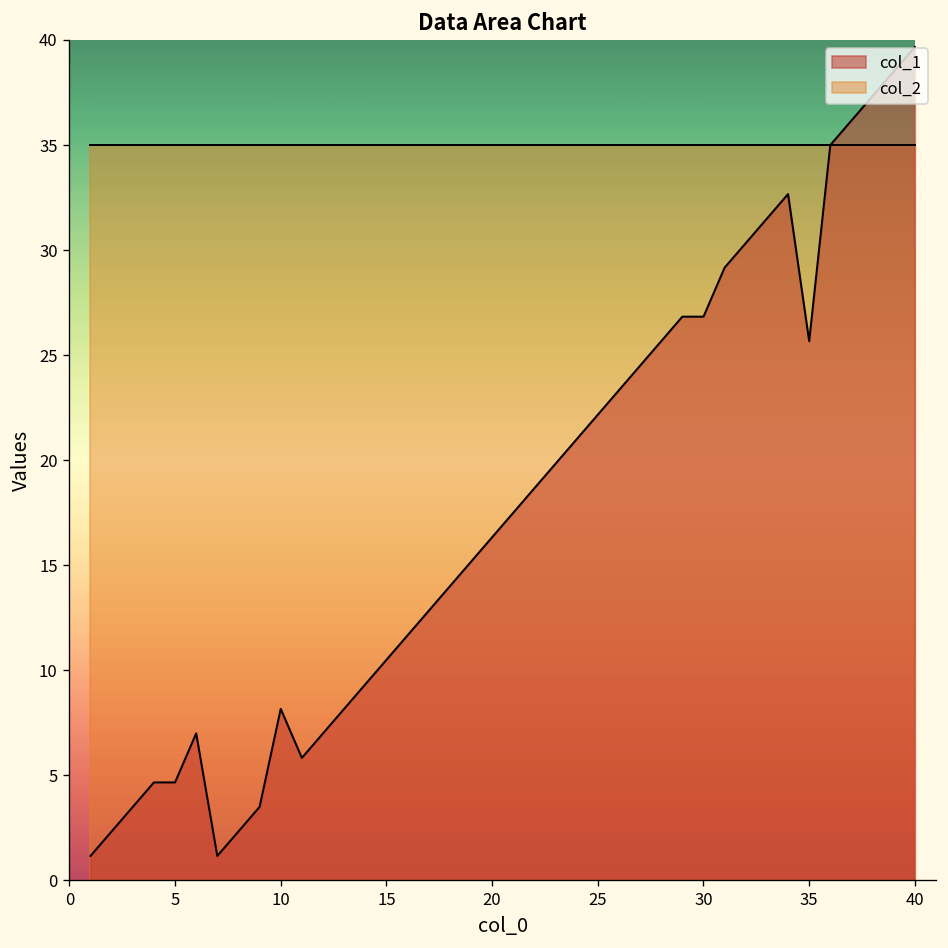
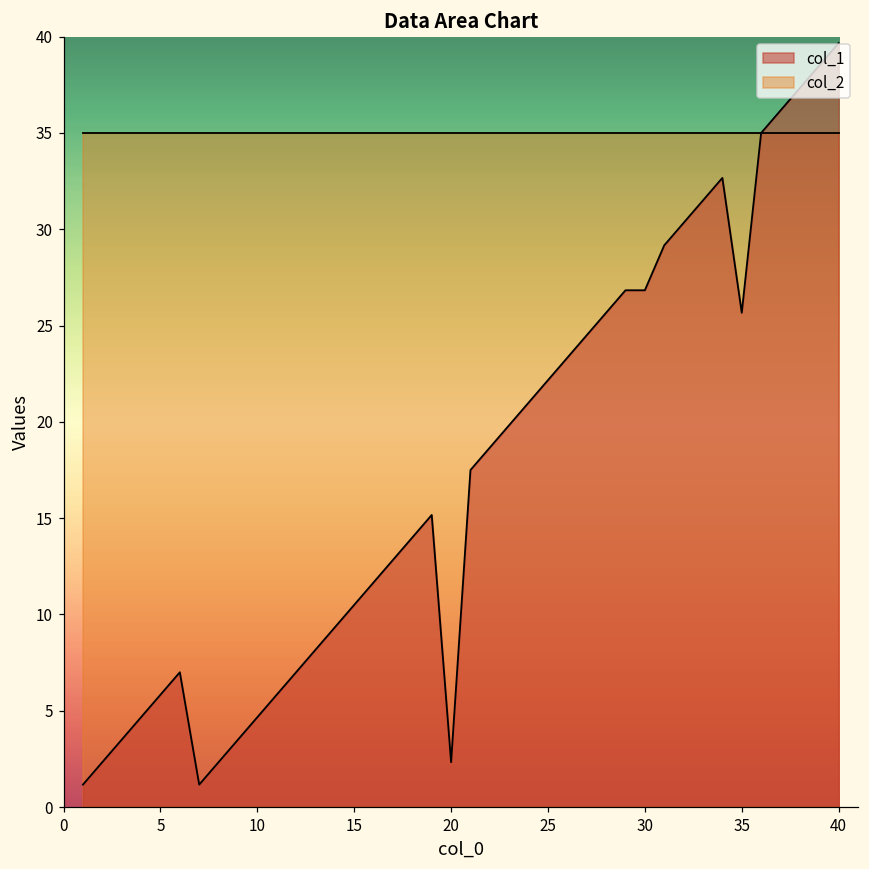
col_1, 5: 4.7 -> 5.8
col_1, 10: 8.2 -> 4.7
col_1, 20: 16.3 -> 2.3
